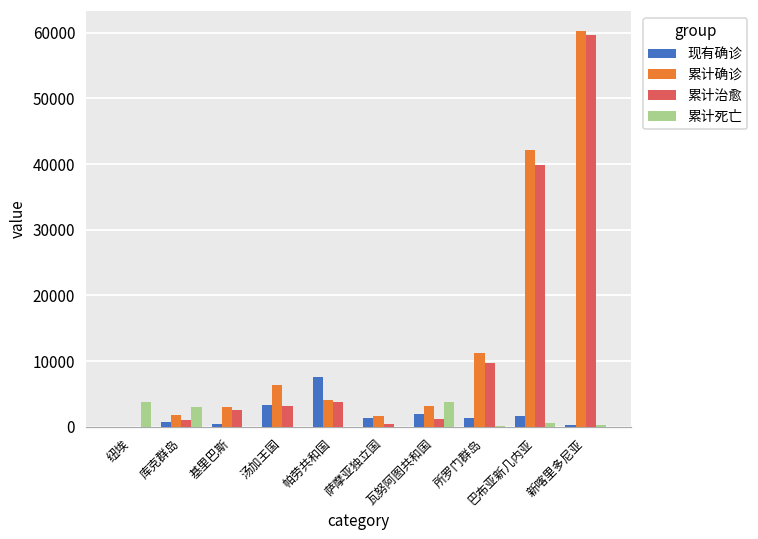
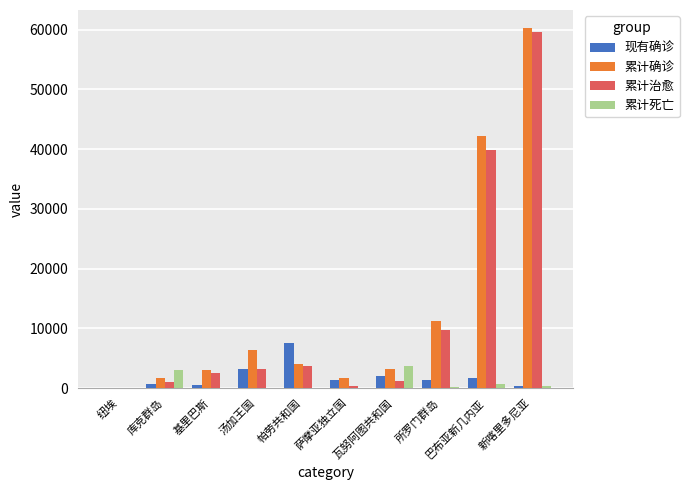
累计死亡, 纽埃: 4000 -> 0
